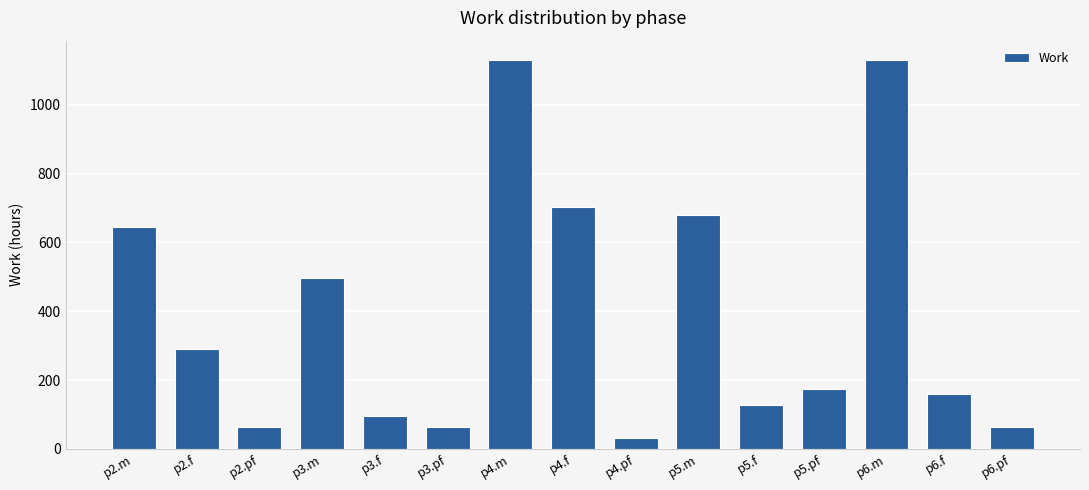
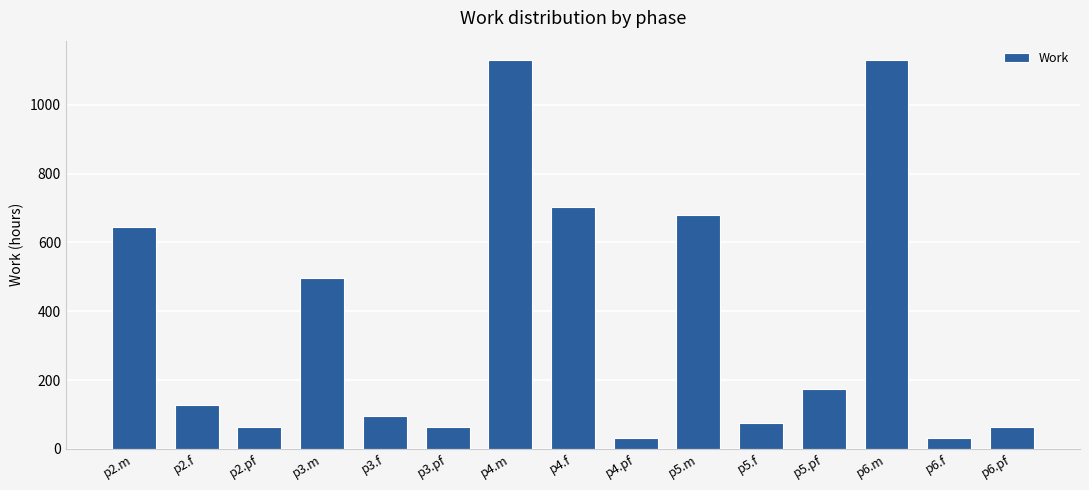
p2.f: 290 -> 130
p5.f: 130 -> 80
p6.f: 160 -> 30
